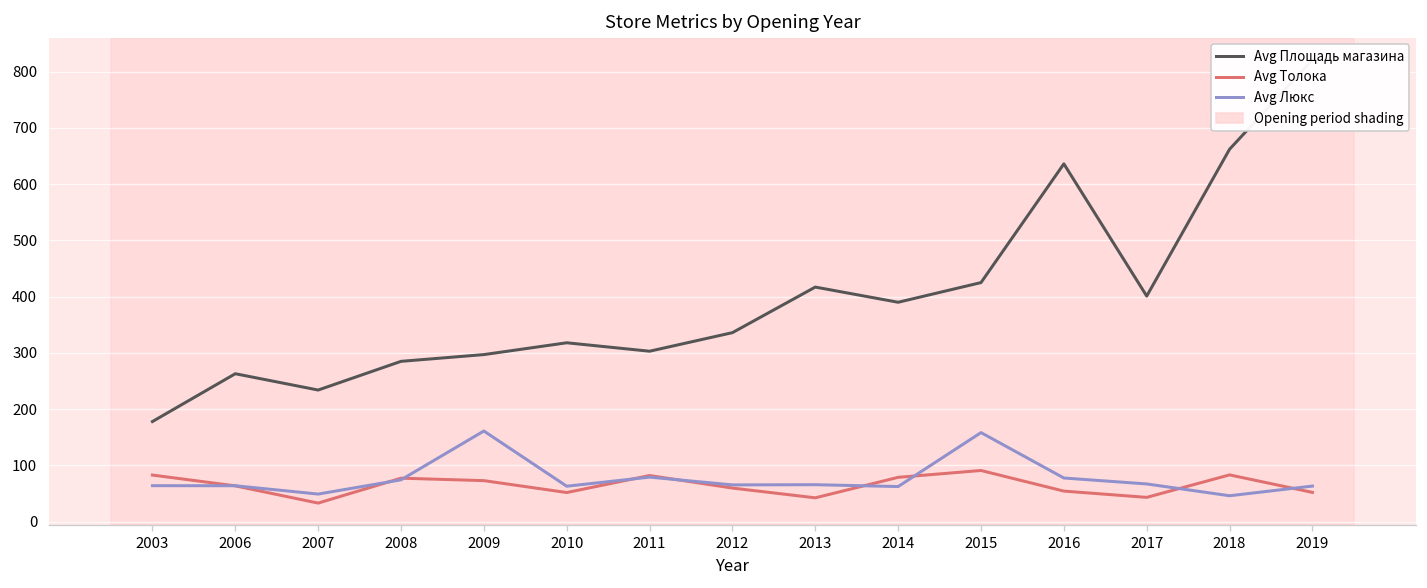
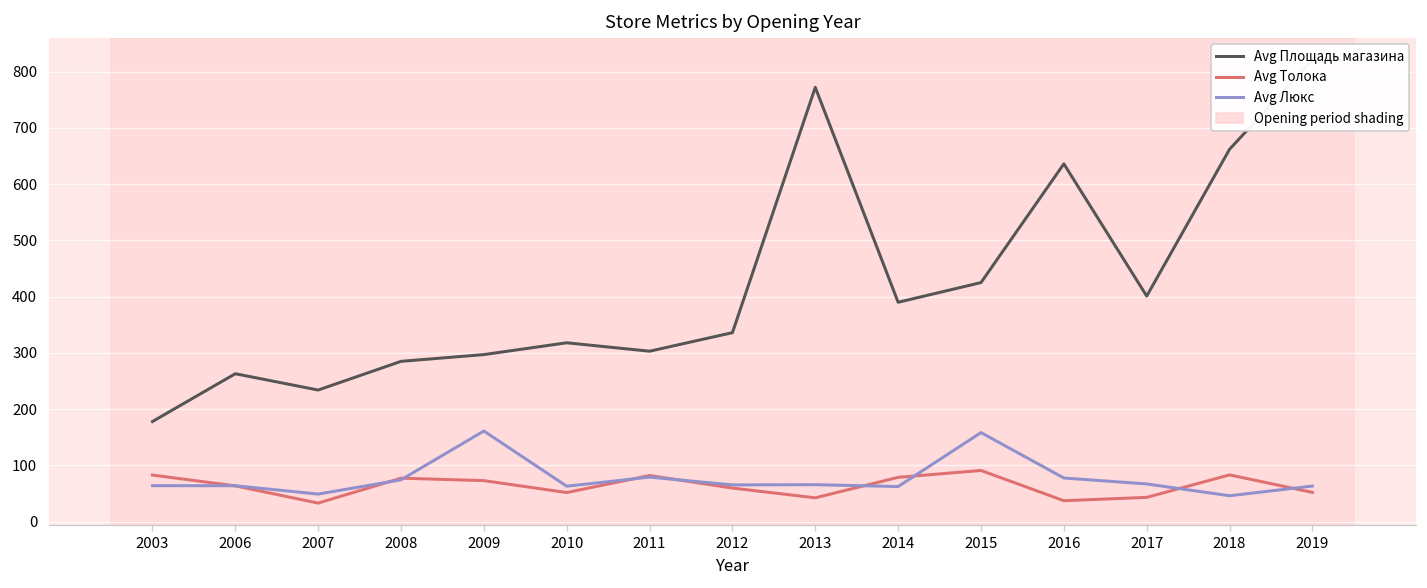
Avg Площадь магазина, 2013: 420 -> 770
Avg Толока, 2016: 50 -> 40
